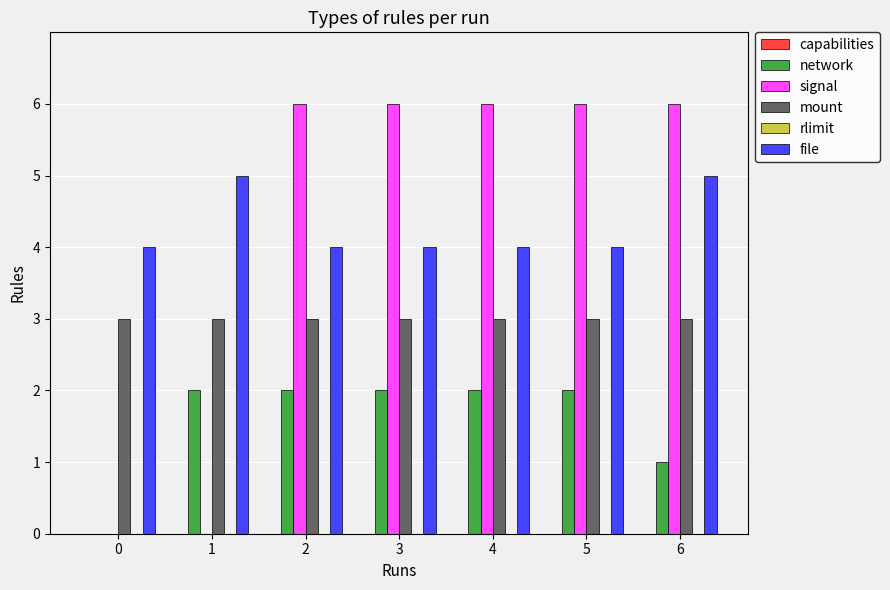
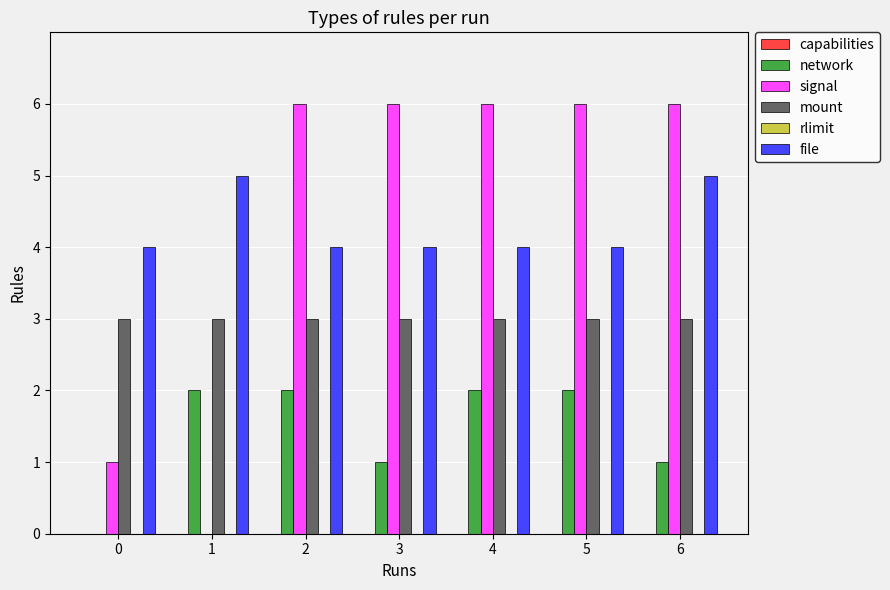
signal, 0: 0 -> 1
network, 3: 2 -> 1
